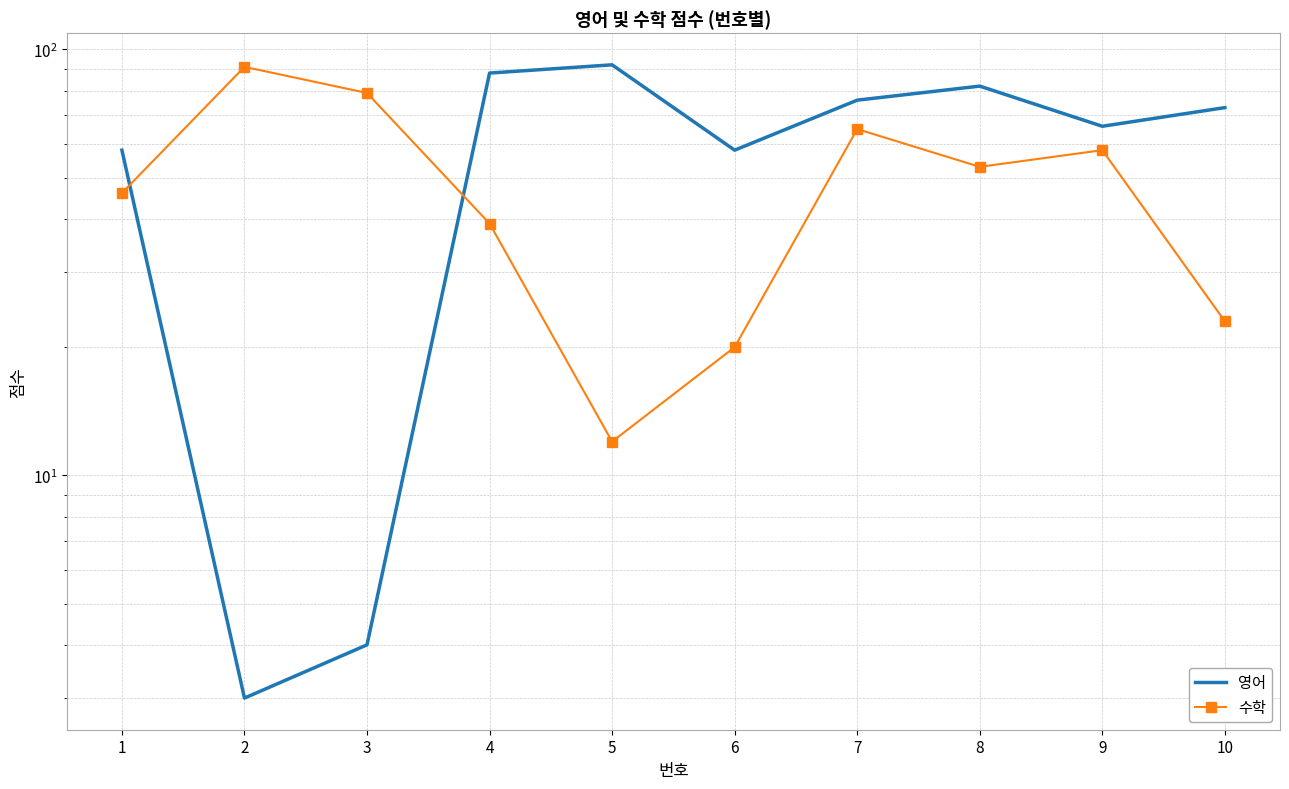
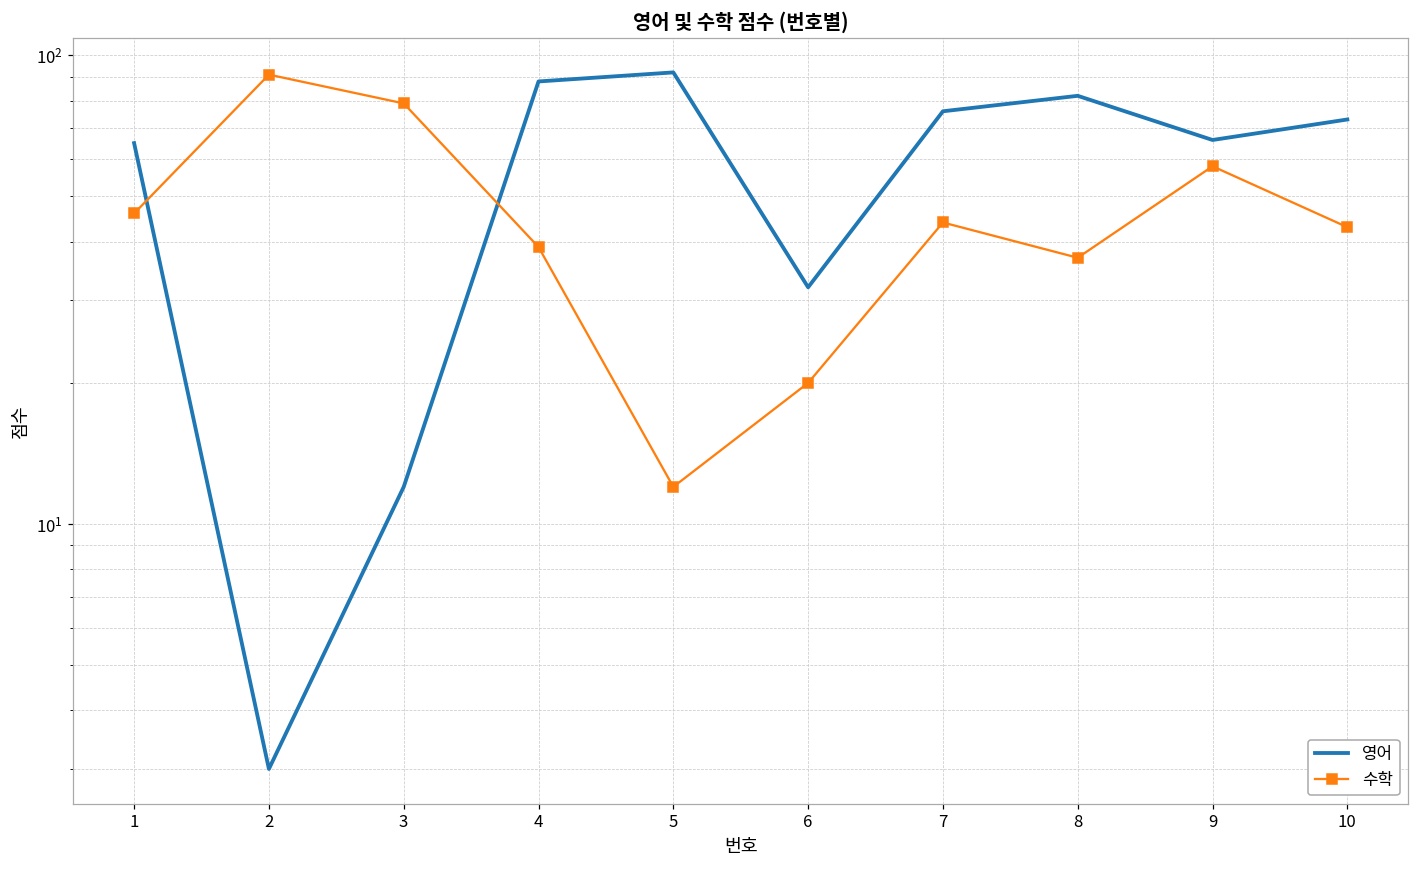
영어, 1: 58 -> 65
영어, 3: 4 -> 12
영어, 6: 58 -> 32
수학, 7: 65 -> 44
수학, 8: 53 -> 37
수학, 10: 23 -> 43
